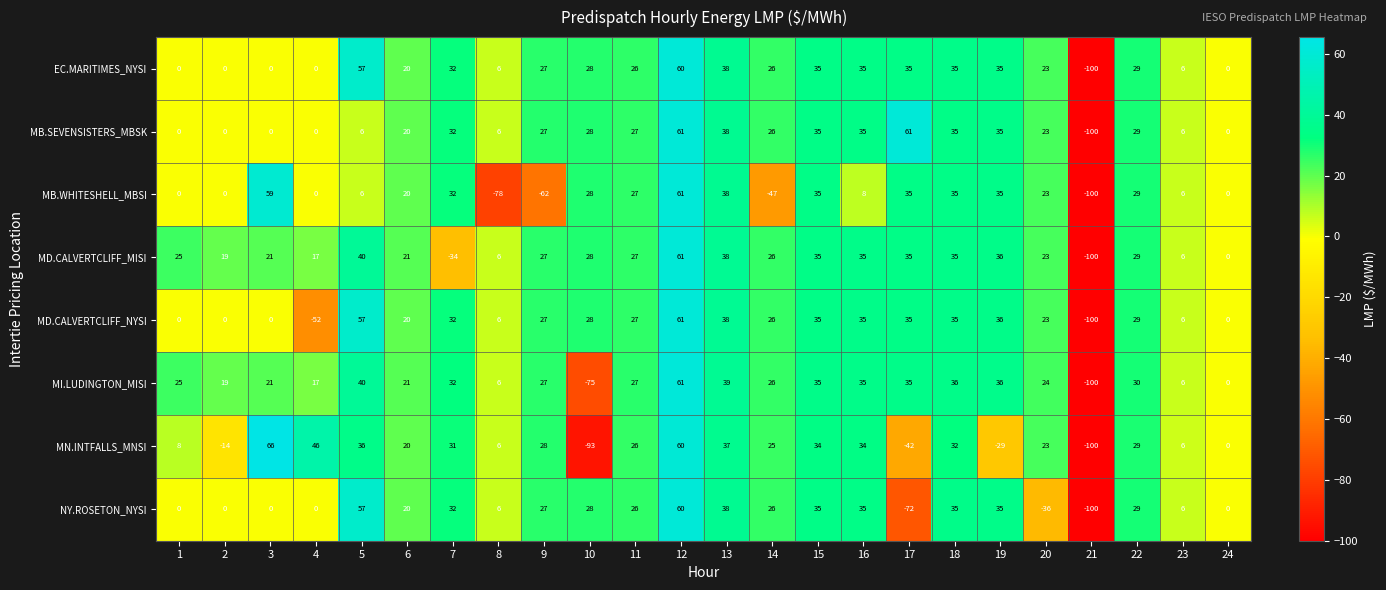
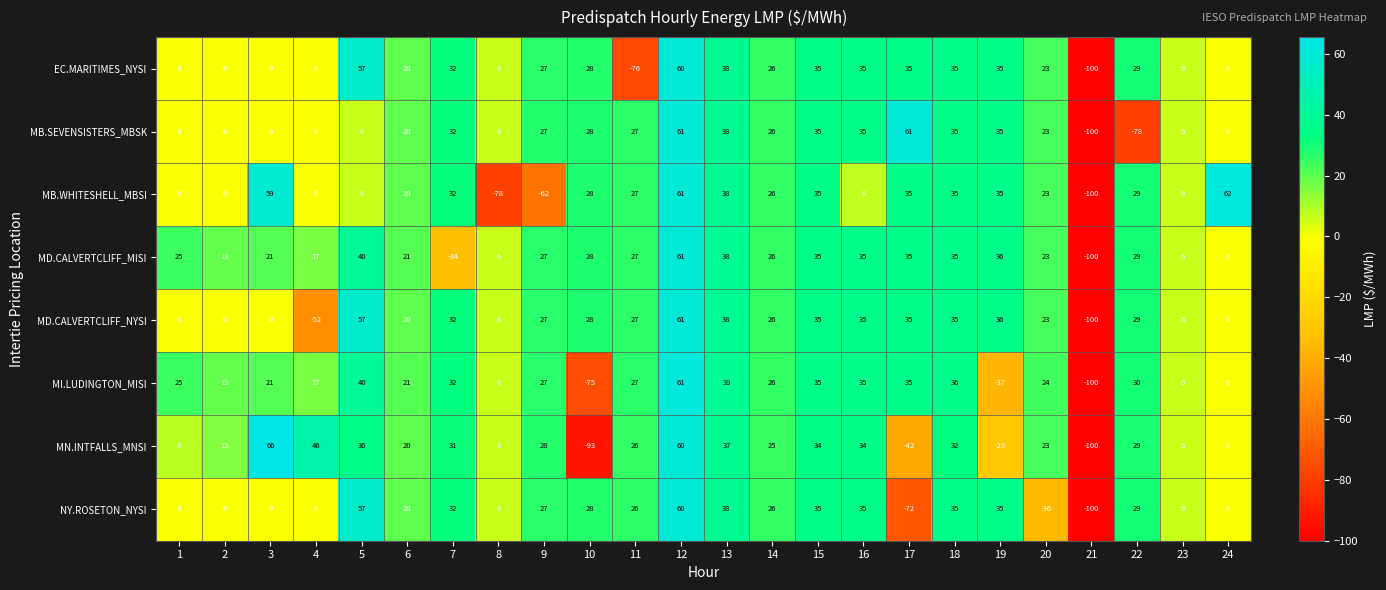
EC.MARITIMES_NYSI, 11: 26 -> -76
MB.SEVENSISTERS_MBSK, 22: 29 -> -78
MB.WHITESHELL_MBSI, 14: -47 -> 26
MB.WHITESHELL_MBSI, 24: 0 -> 62
MI.LUDINGTON_MISI, 19: 36 -> -37
MN.INTFALLS_MNSI, 2: -14 -> 15
